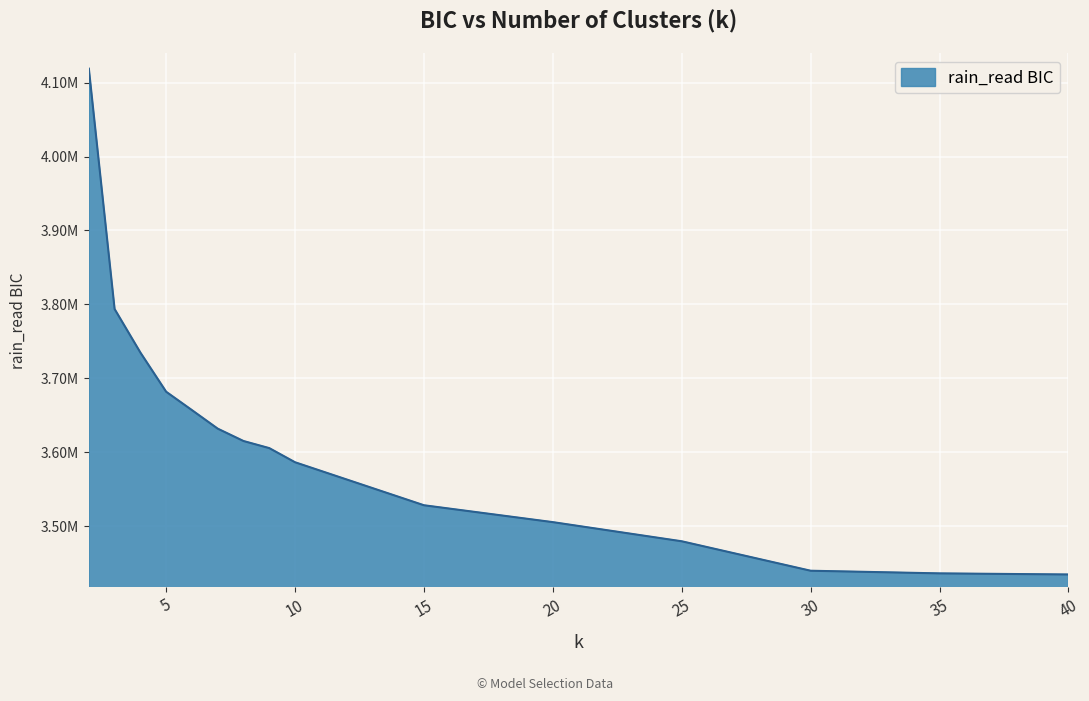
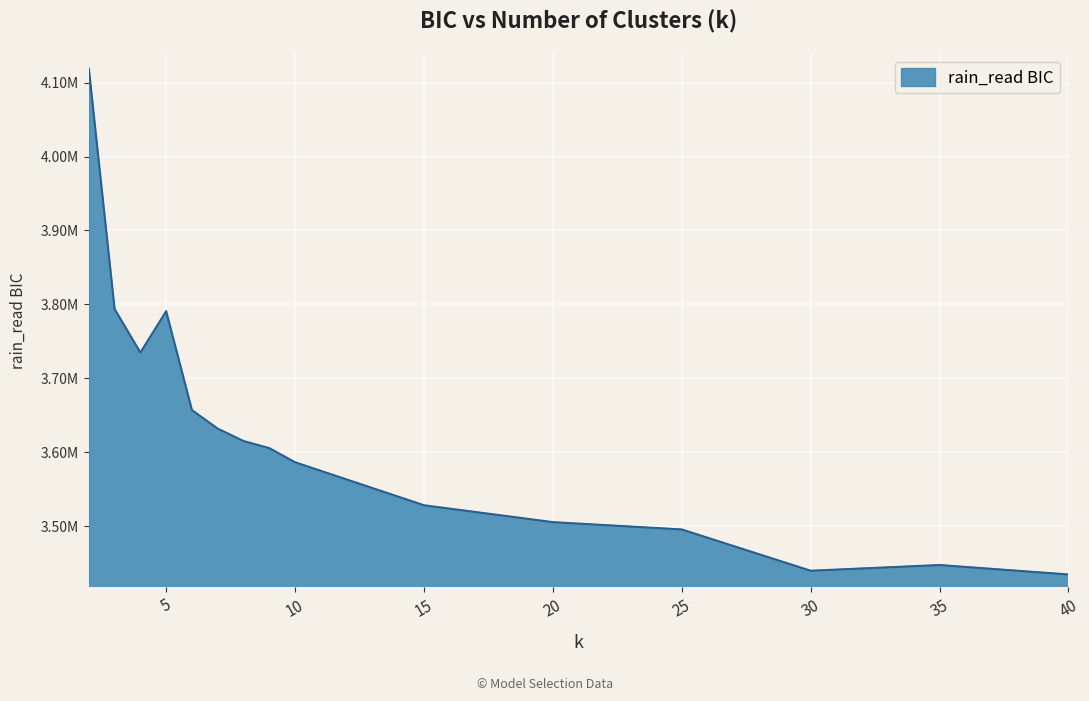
5: 3680000 -> 3790000
25: 3480000 -> 3500000
35: 3440000 -> 3450000
